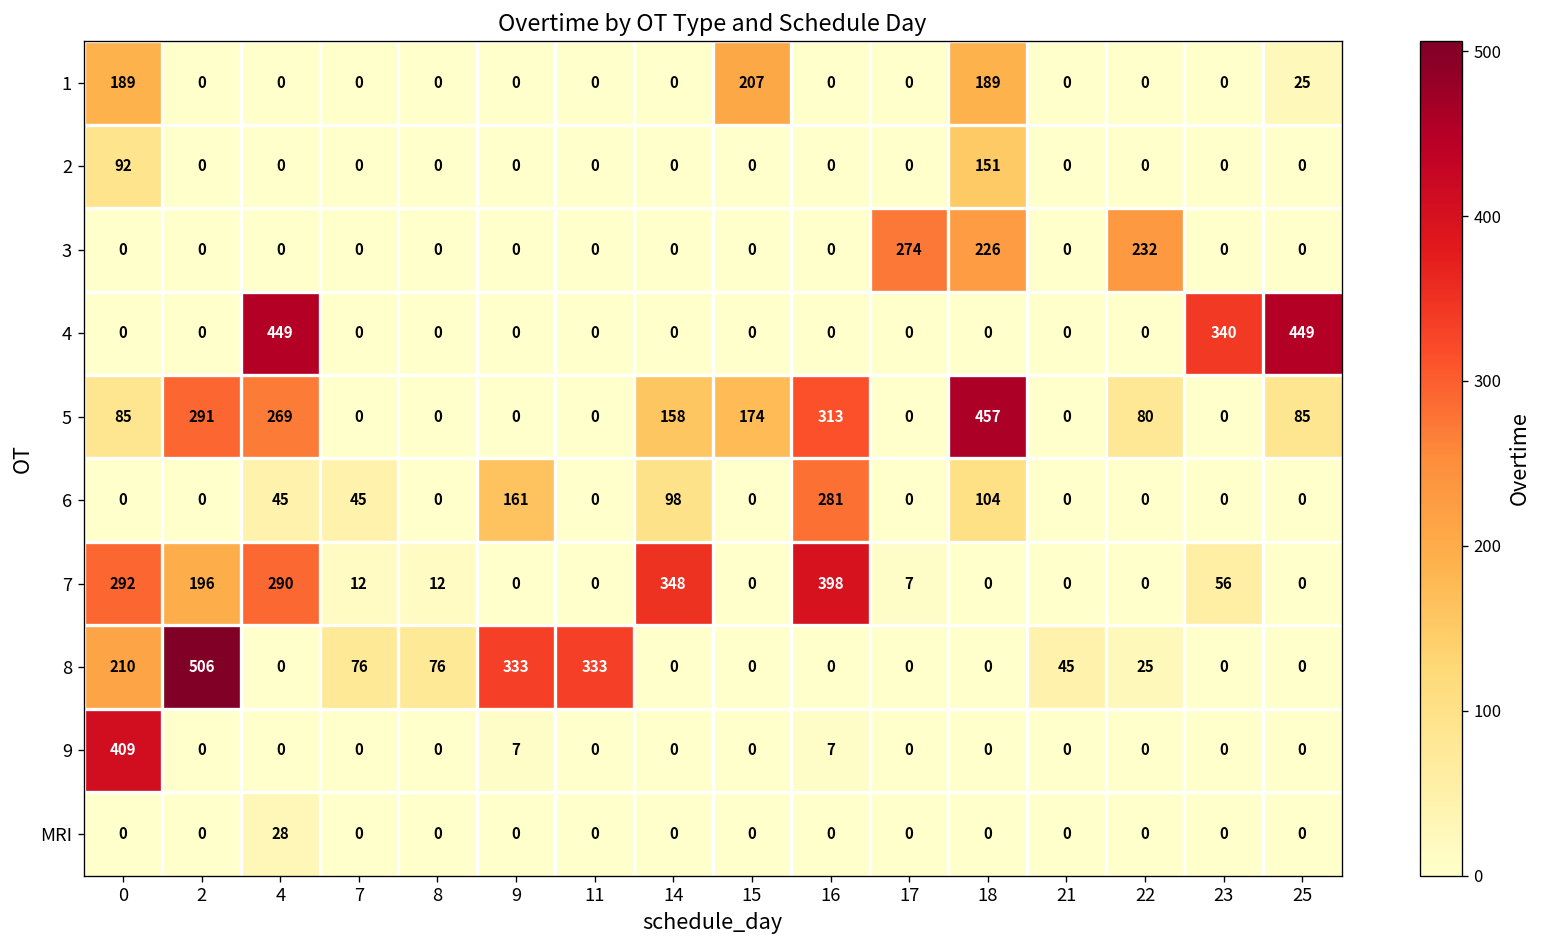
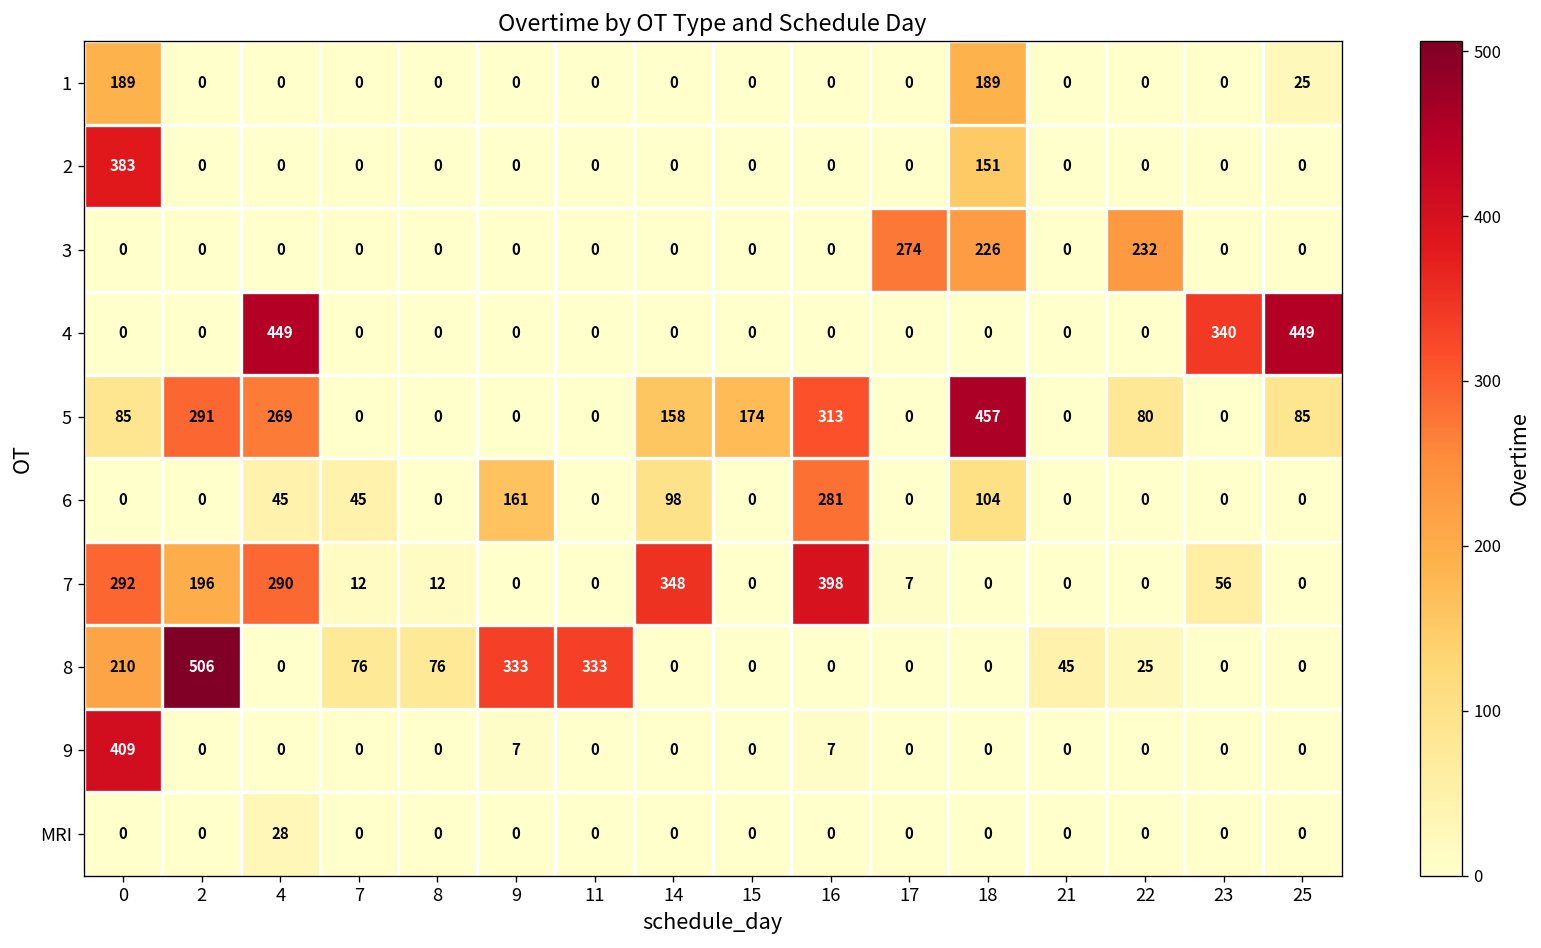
1, 15: 207 -> 0
2, 0: 92 -> 383
